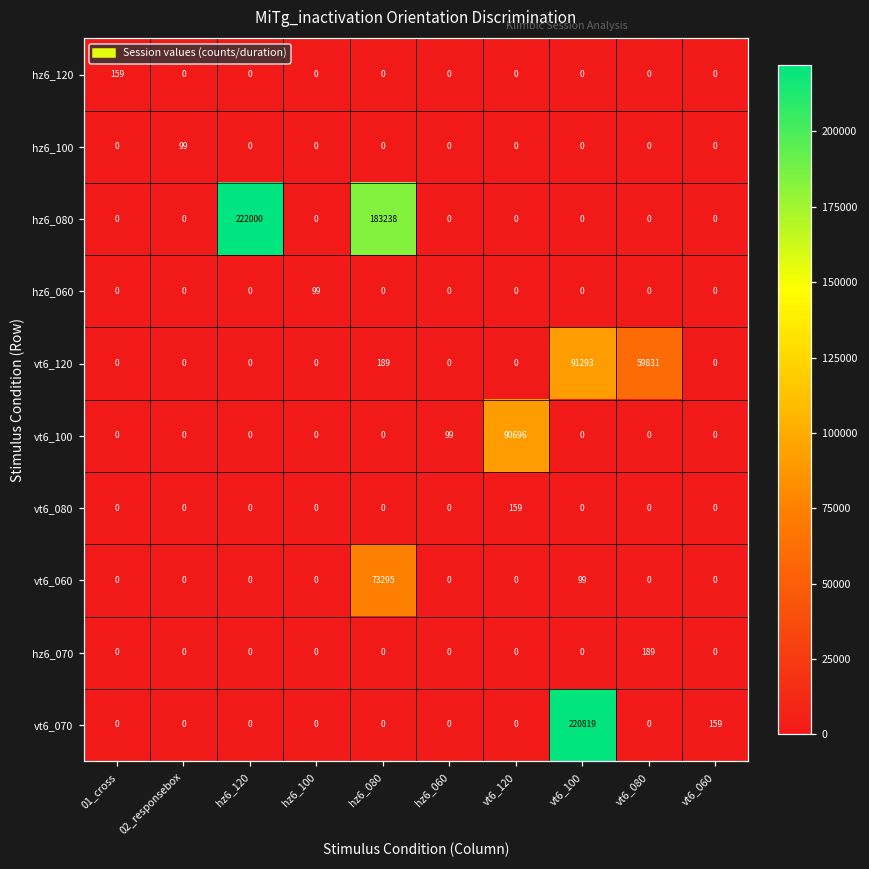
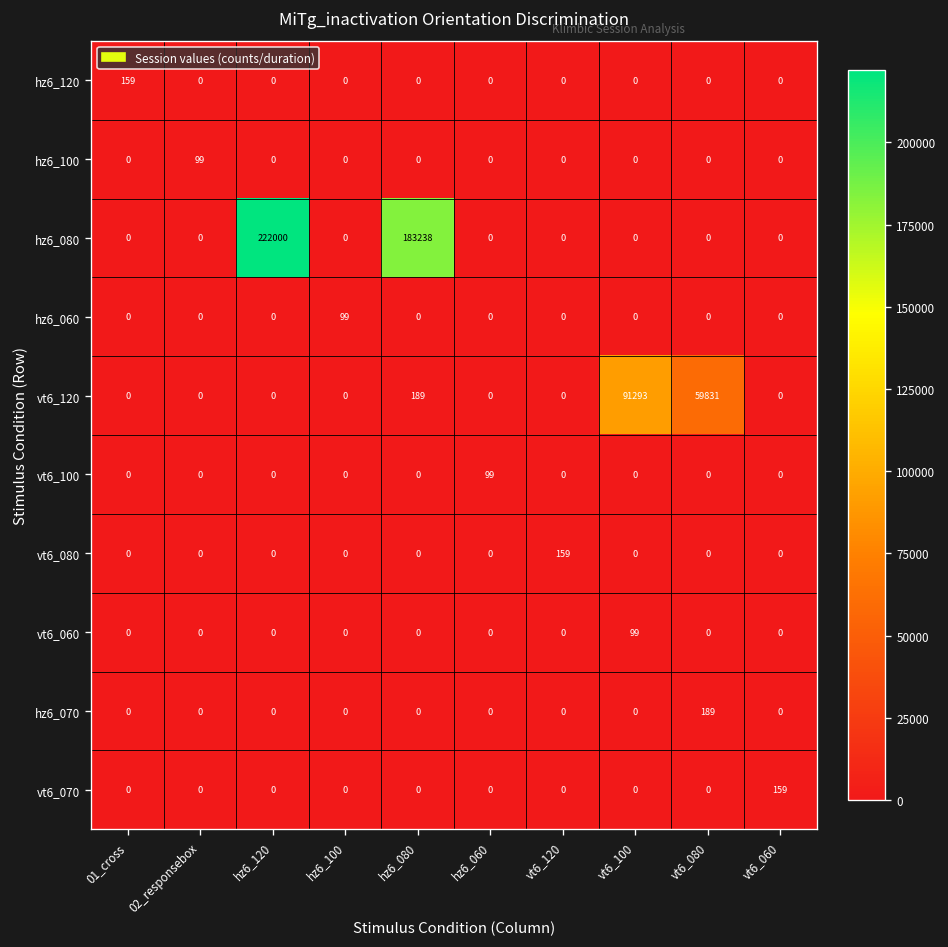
vt6_100, vt6_120: 90696 -> 0
vt6_060, hz6_080: 73295 -> 0
vt6_070, vt6_100: 220819 -> 0
